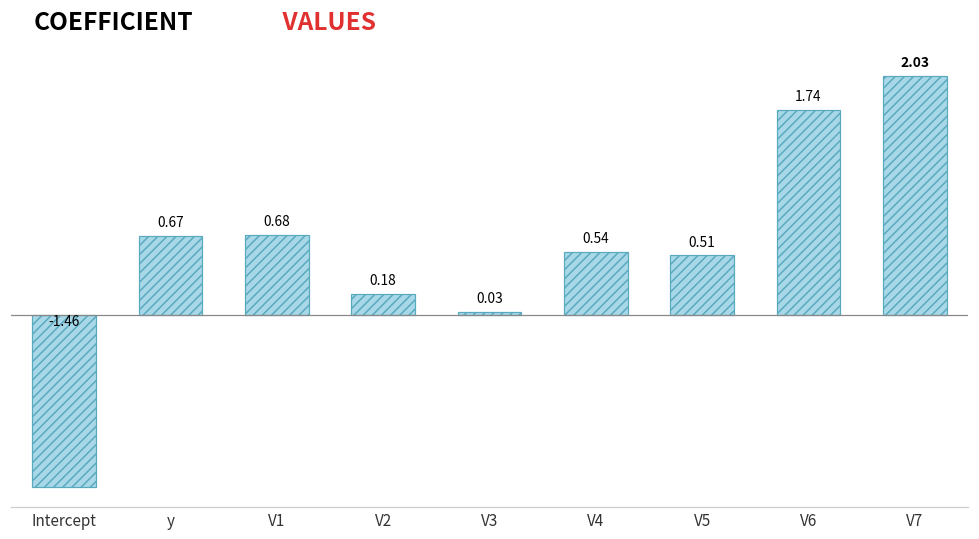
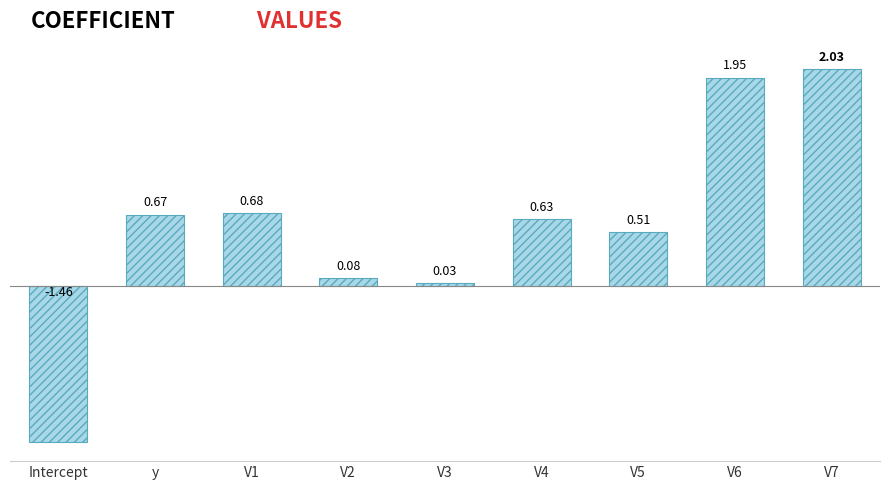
V2: 0.18 -> 0.08
V4: 0.54 -> 0.63
V6: 1.74 -> 1.95
